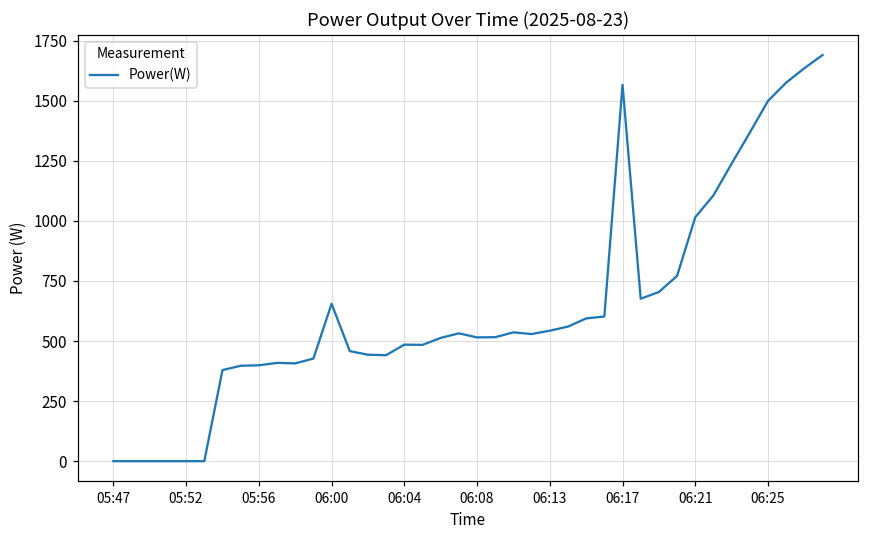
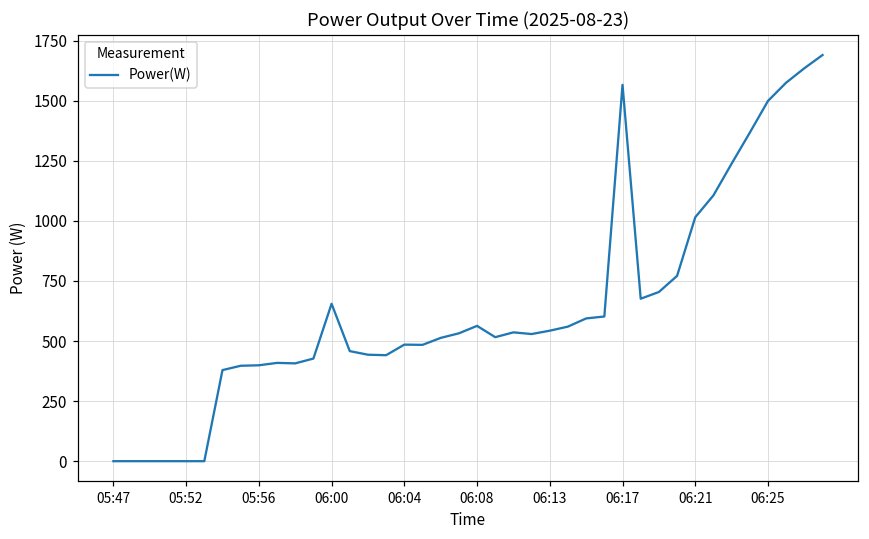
06:08: 520 -> 560
